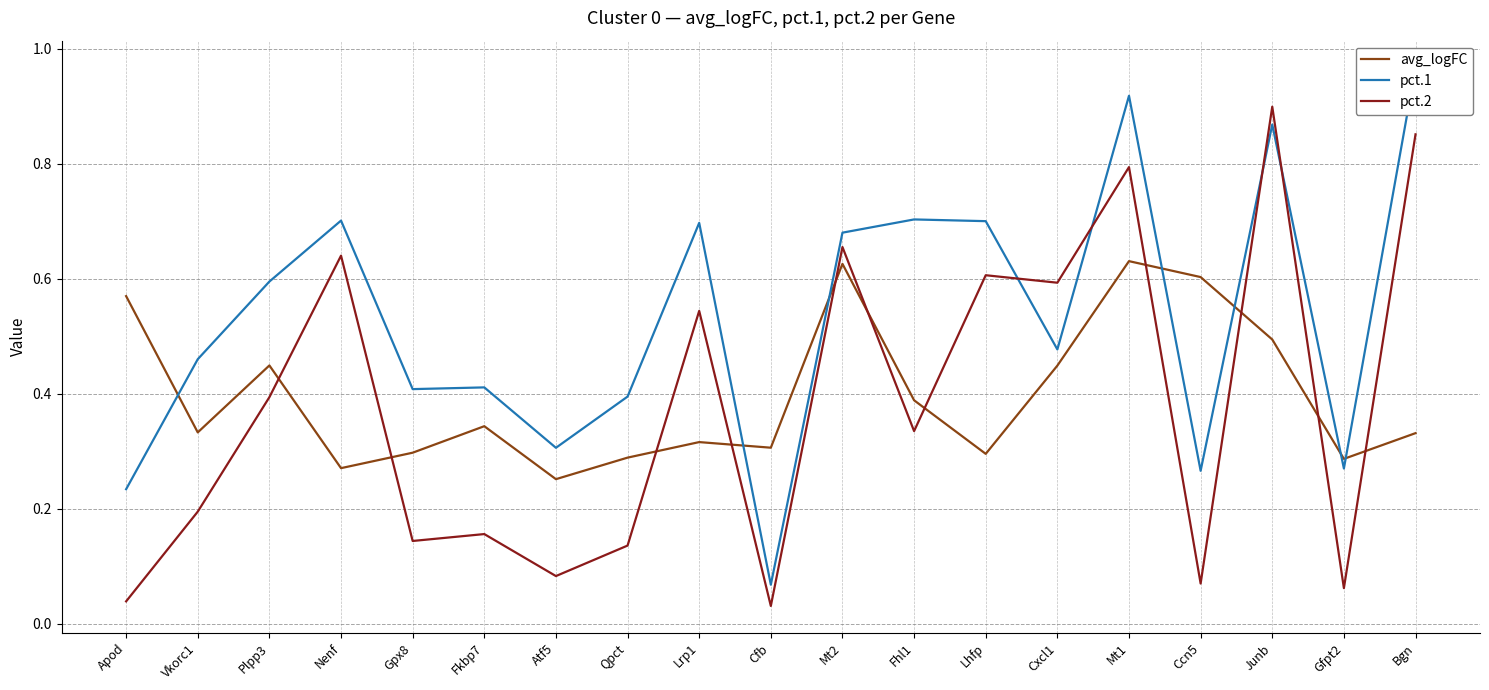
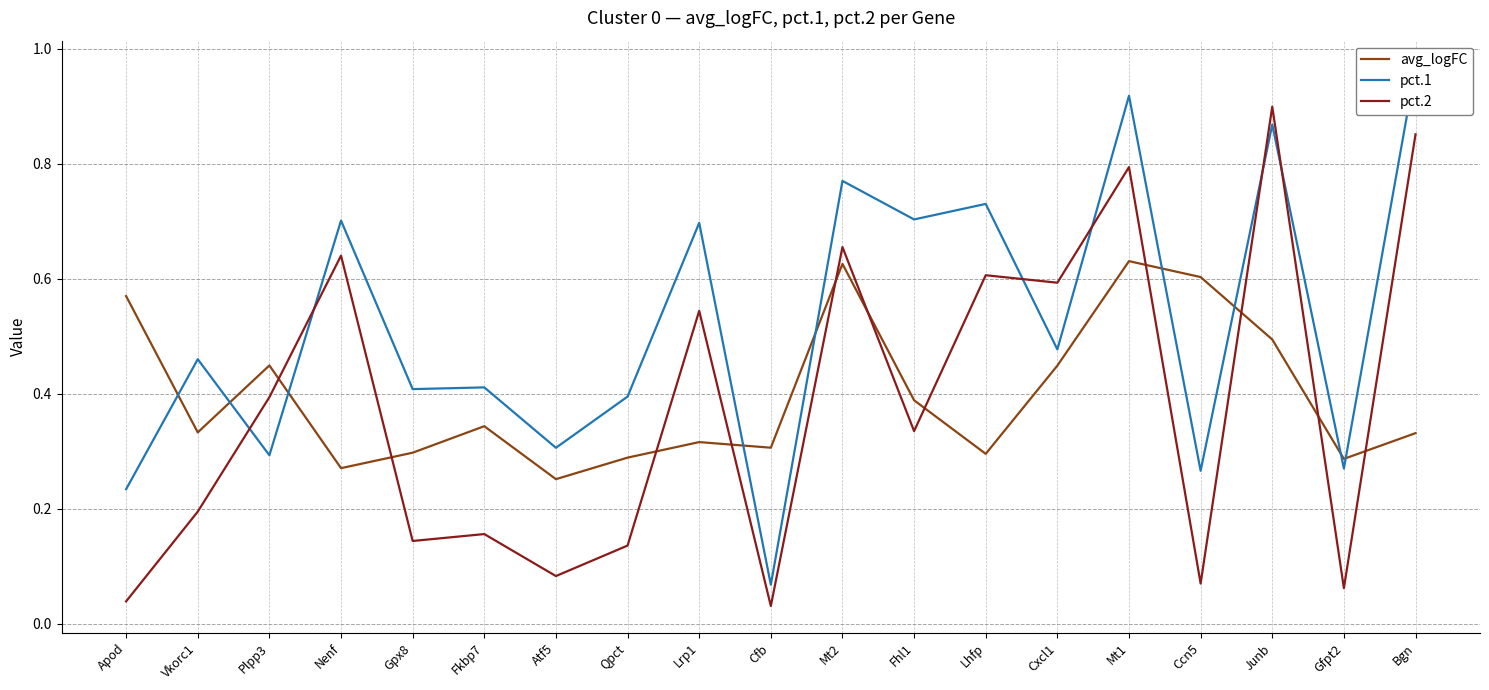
pct.1, Plpp3: 0.60 -> 0.29
pct.1, Mt2: 0.68 -> 0.77
pct.1, Lhfp: 0.70 -> 0.73
